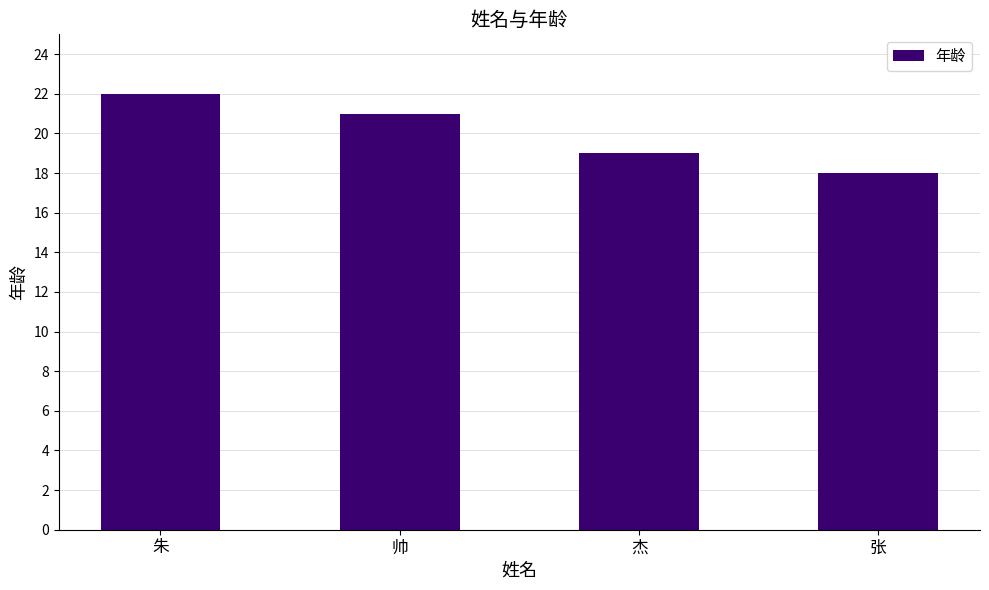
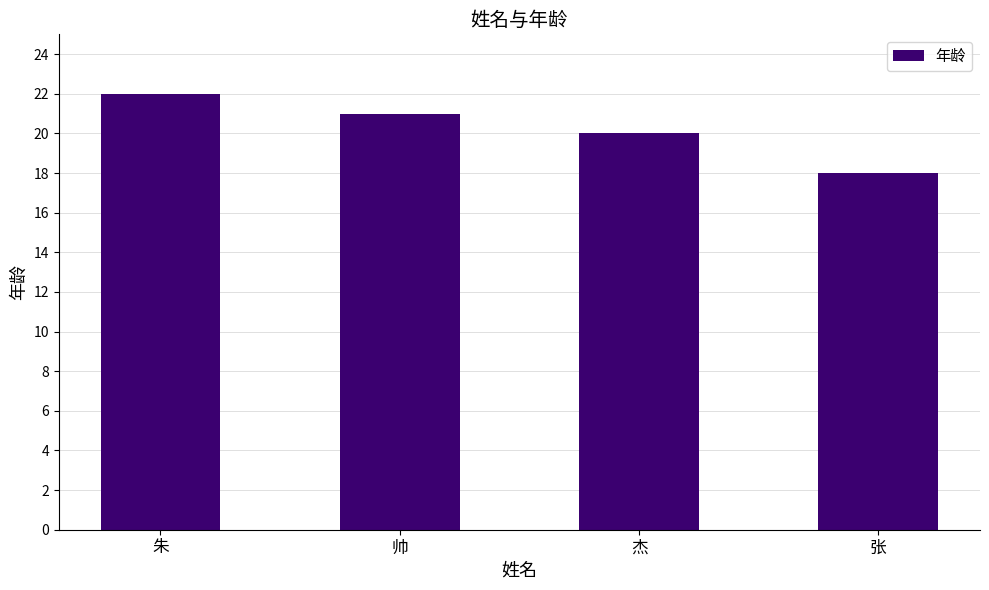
杰: 19 -> 20
